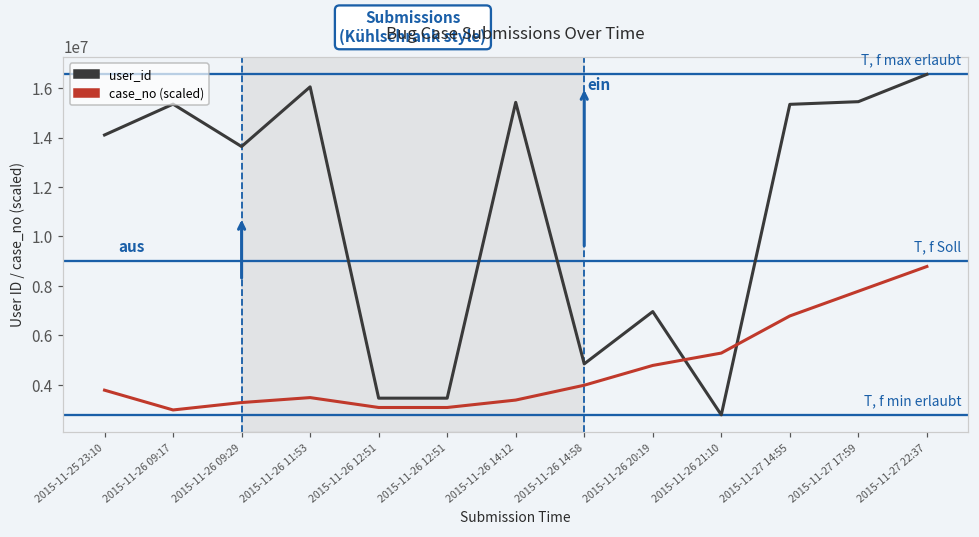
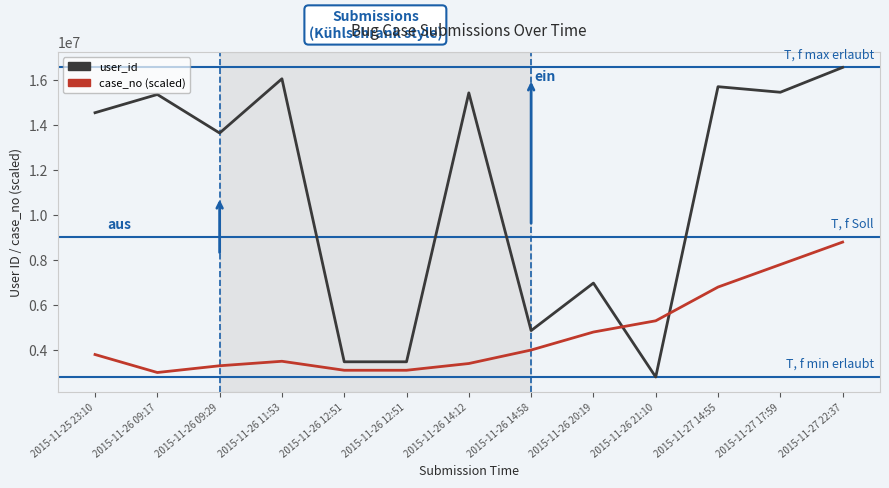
user_id, 2015-11-25 23:10: 14100000 -> 14500000
user_id, 2015-11-27 14:55: 15300000 -> 15700000
